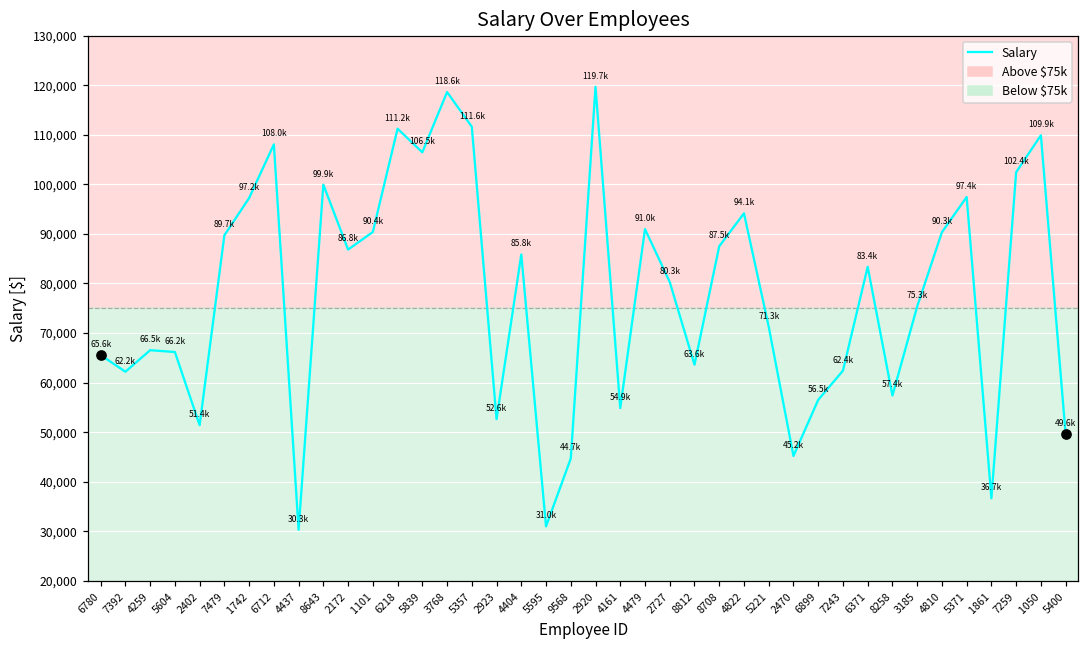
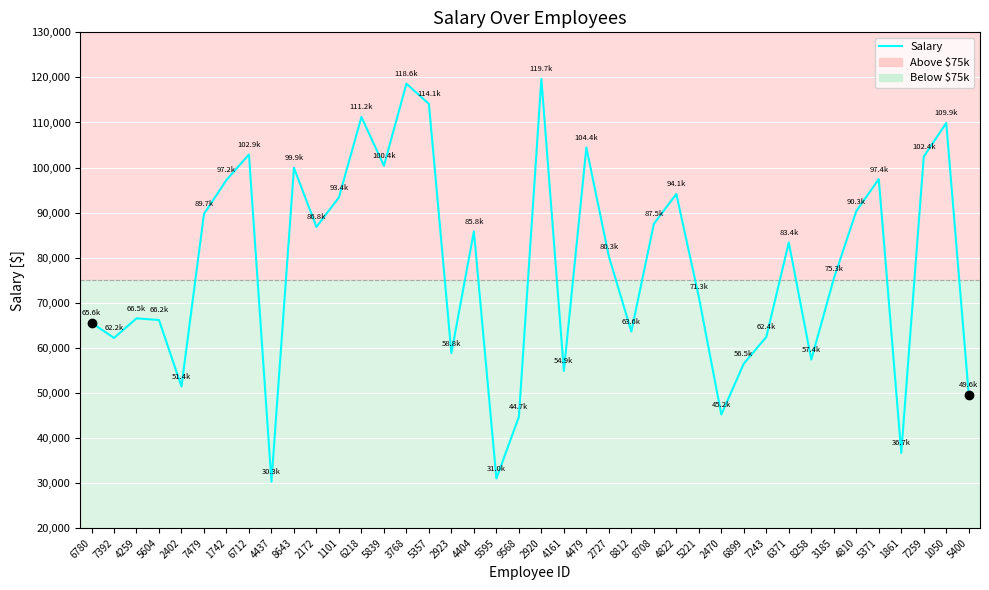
Salary, 6712: 108.0k -> 102.9k
Salary, 1101: 90.4k -> 93.4k
Salary, 5839: 106.5k -> 100.4k
Salary, 5357: 111.6k -> 114.1k
Salary, 2923: 52.6k -> 58.8k
Salary, 4479: 91.0k -> 104.4k
